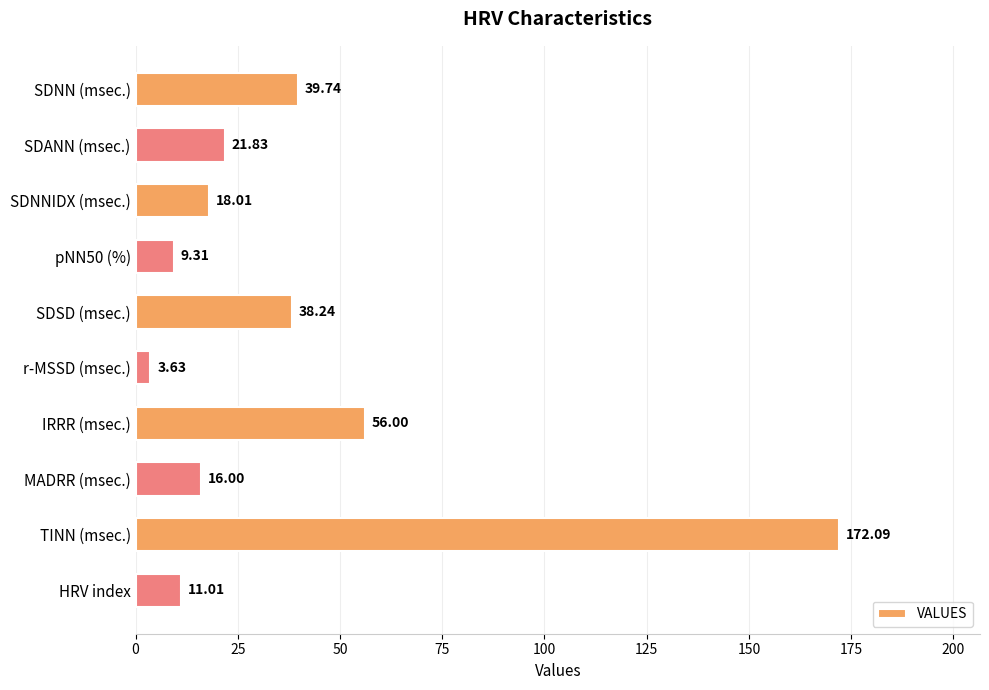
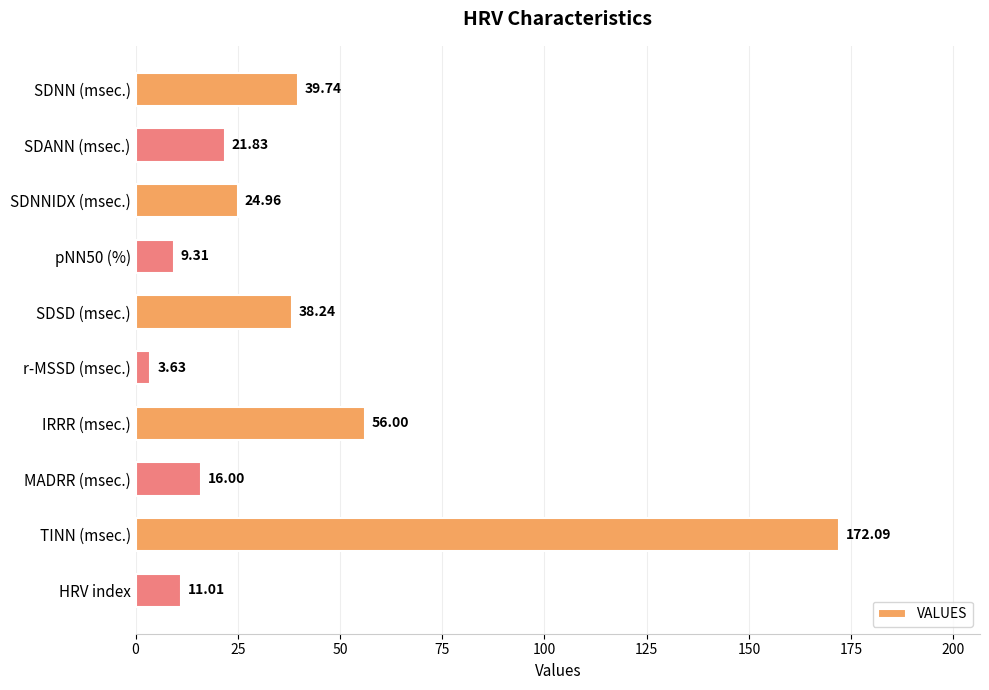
SDNNIDX (msec.): 18.01 -> 24.96
